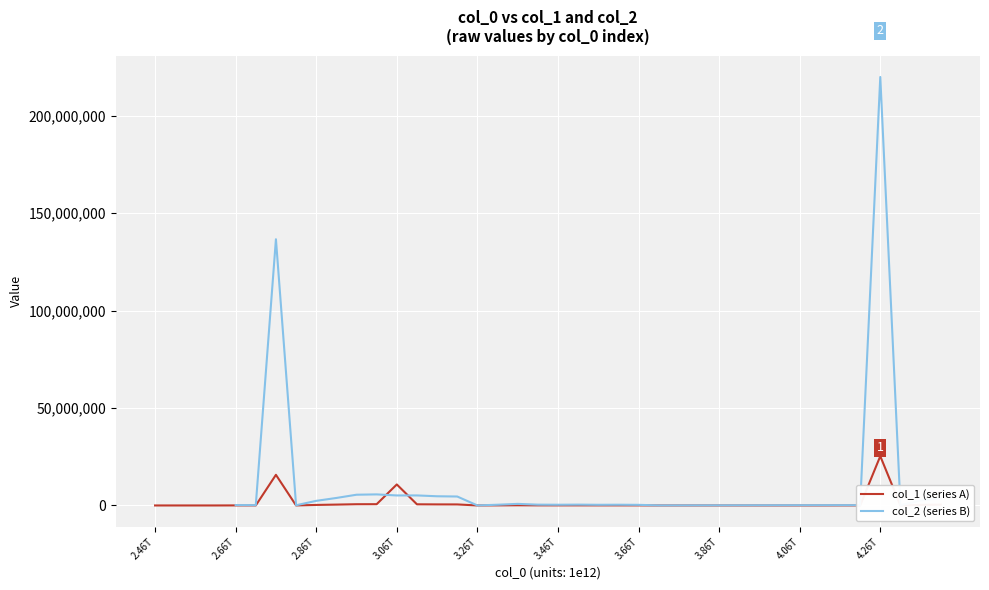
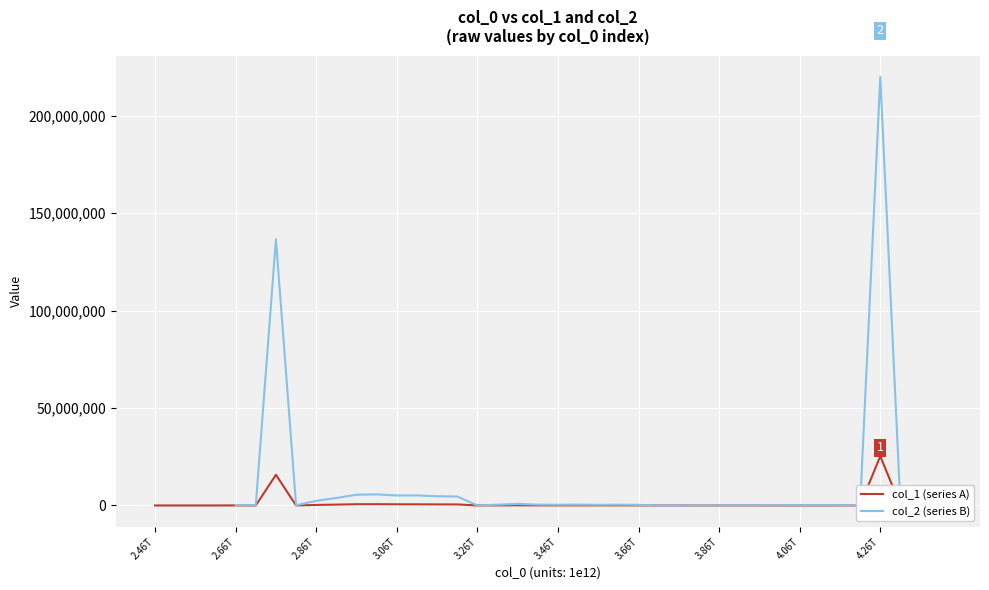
col_1 (series A), 3.06T: 11,000,000 -> 1,000,000
